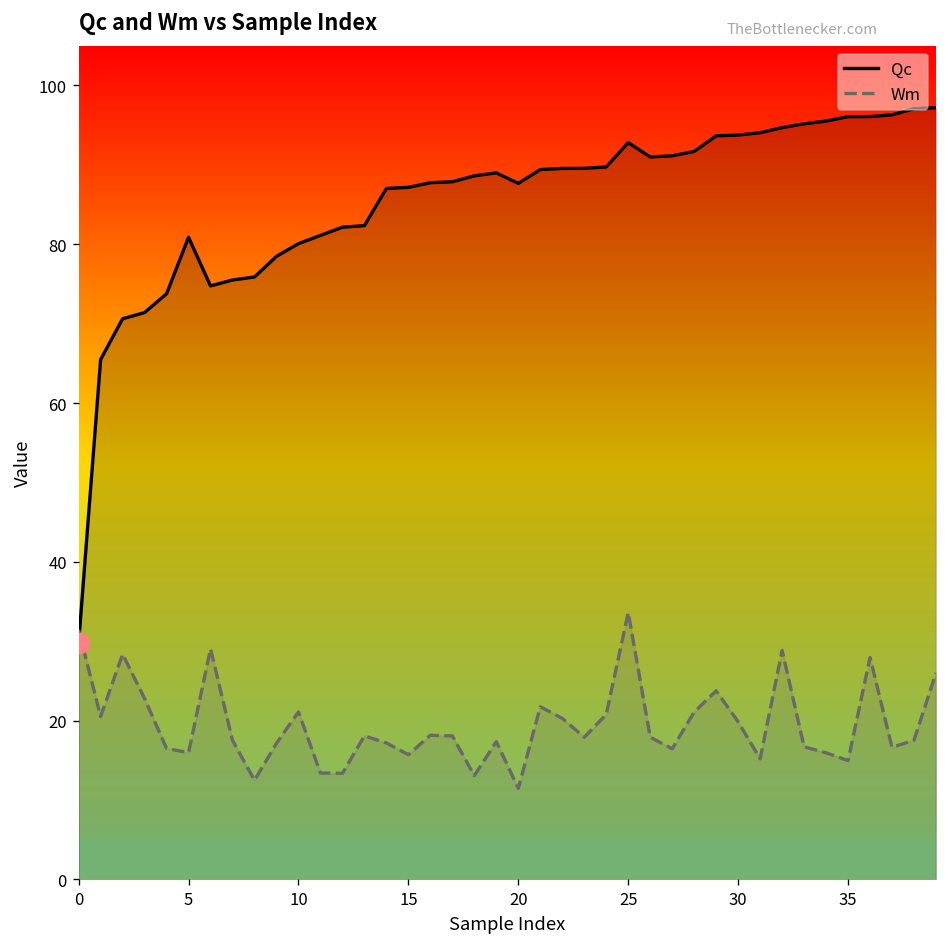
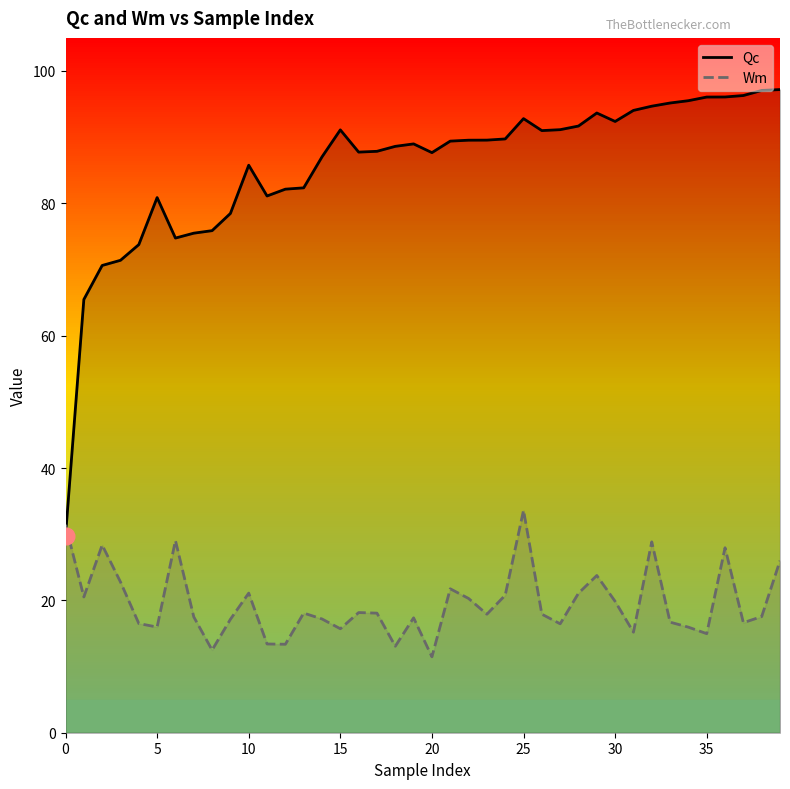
Qc, 10: 80 -> 86
Qc, 15: 87 -> 91
Qc, 30: 94 -> 92
